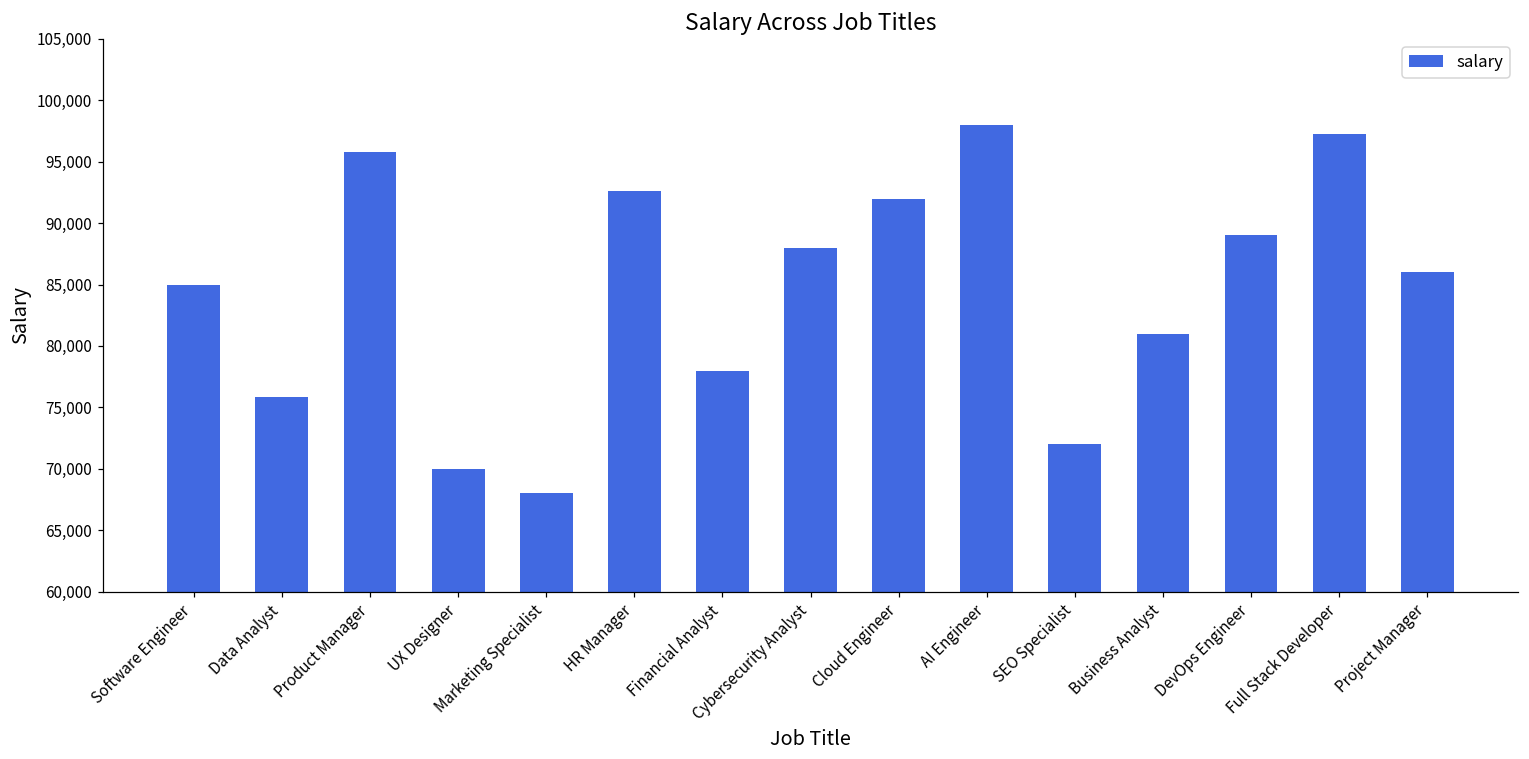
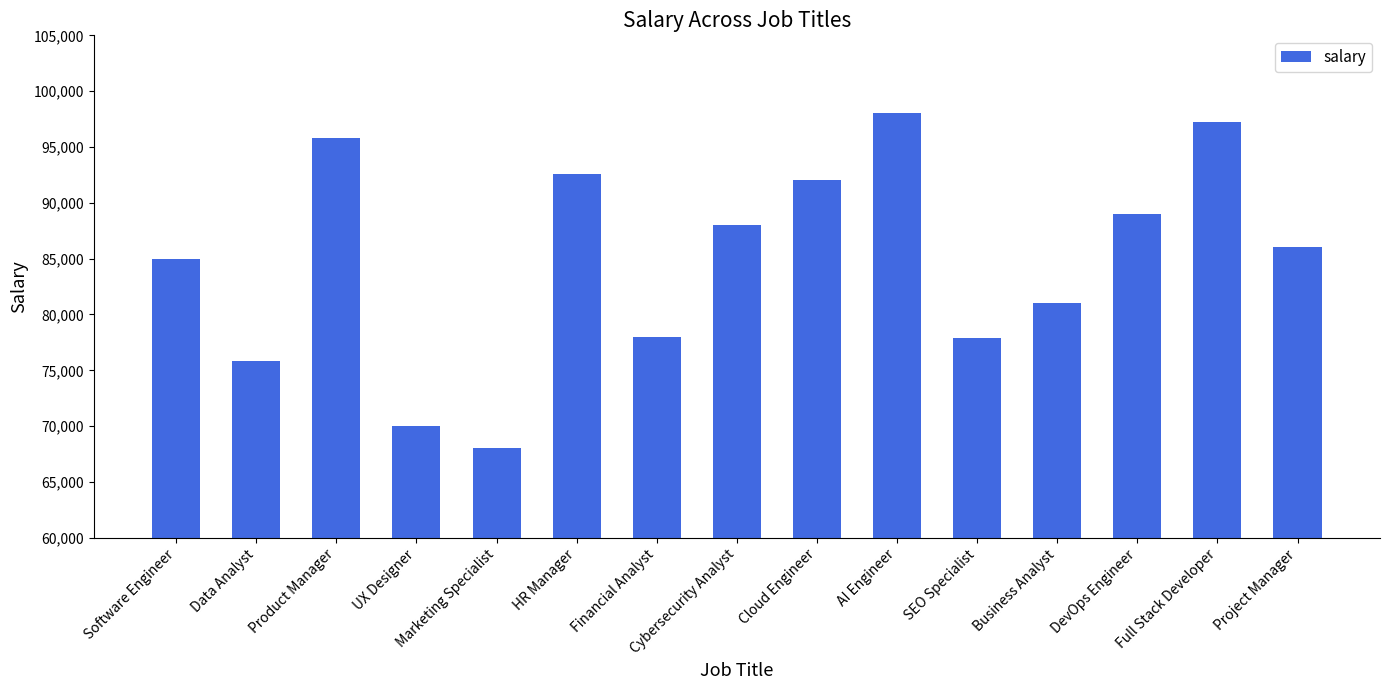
SEO Specialist: 72,000 -> 77,900
